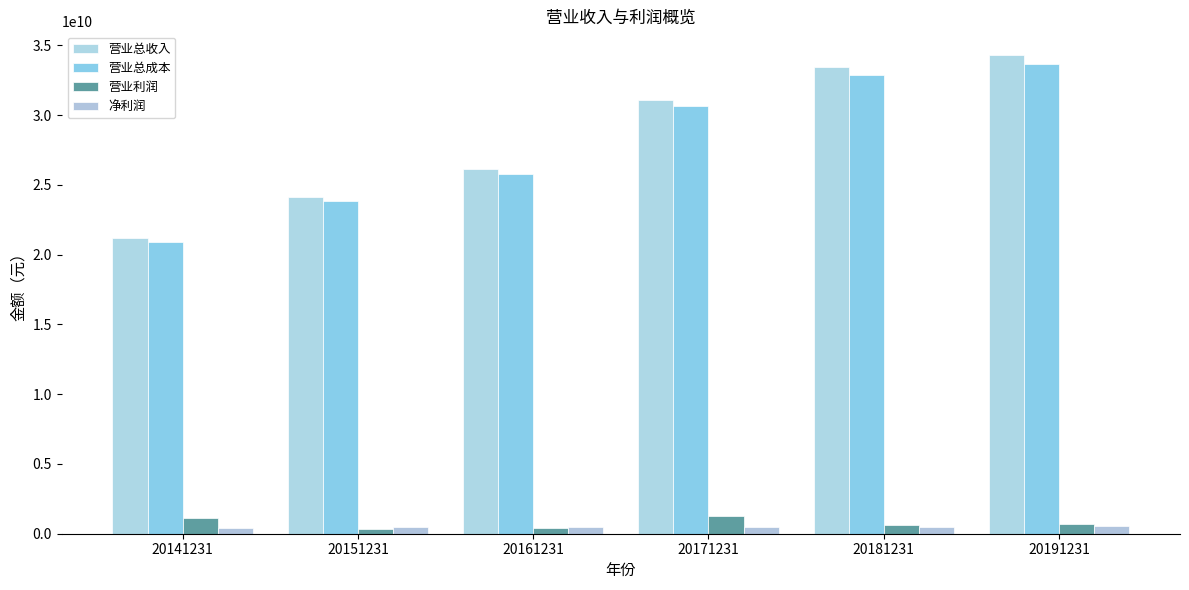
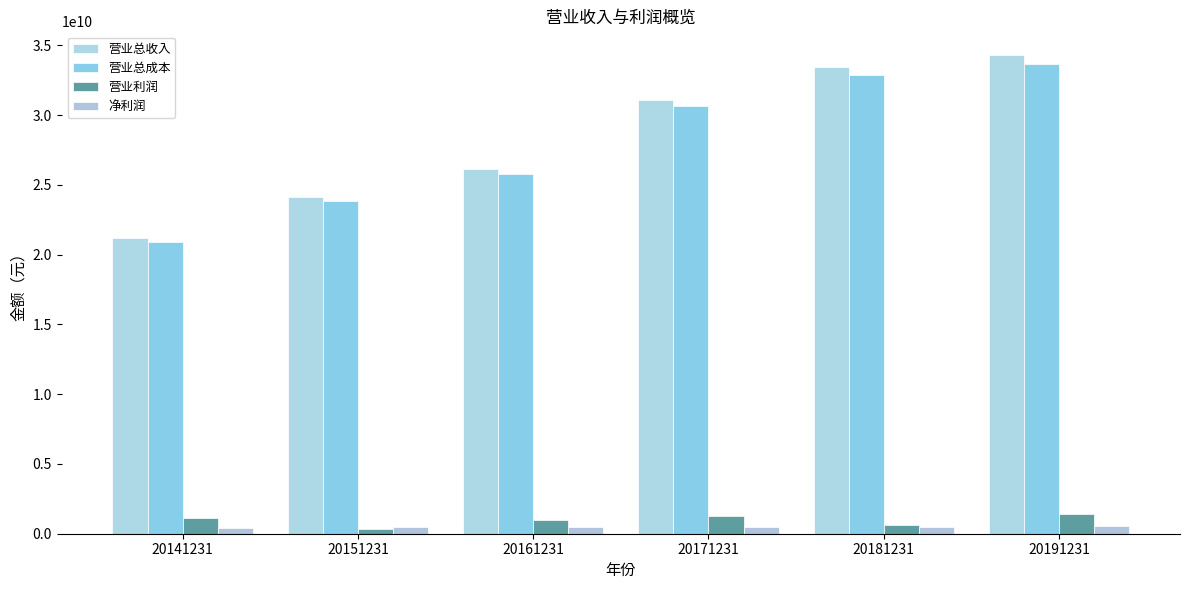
营业利润, 20161231: 400000000 -> 1000000000
营业利润, 20191231: 700000000 -> 1400000000
